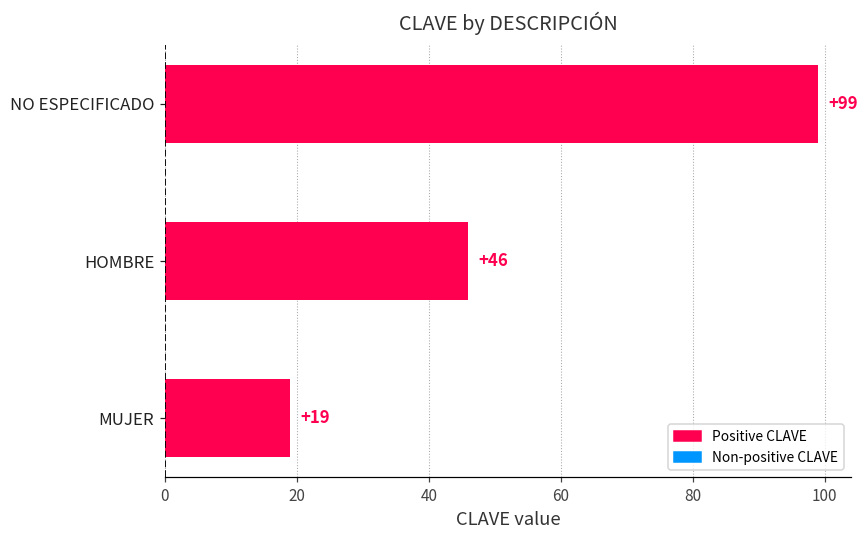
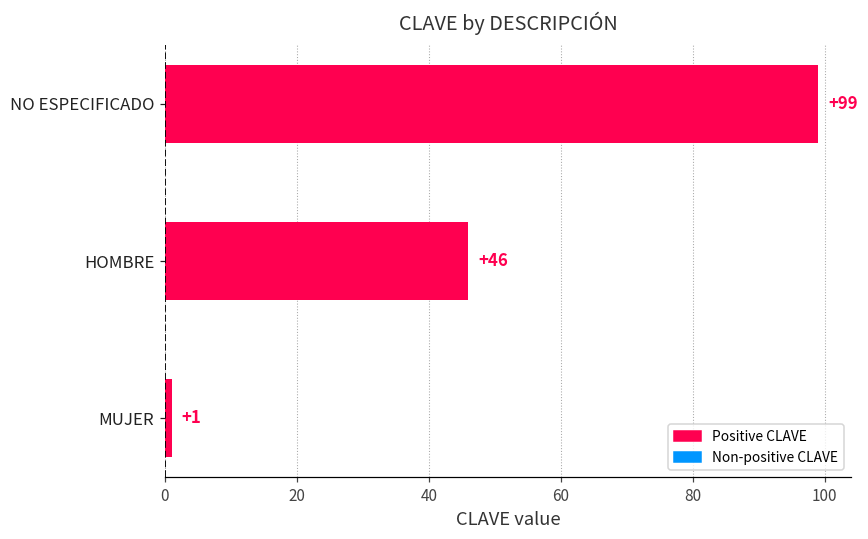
MUJER: +19 -> +1
